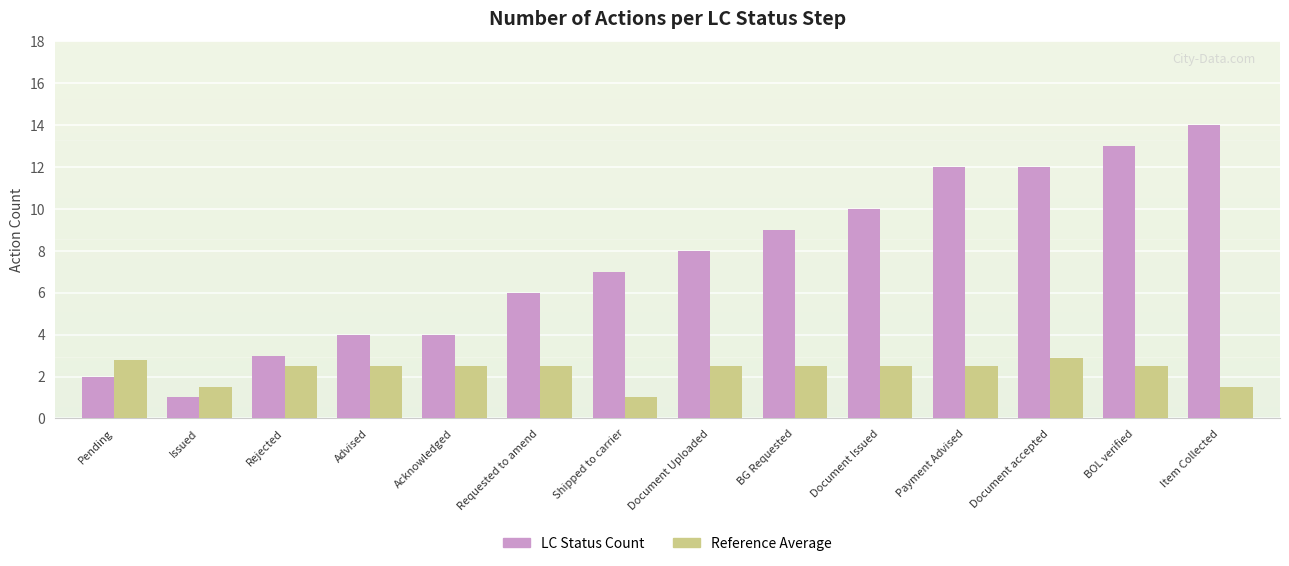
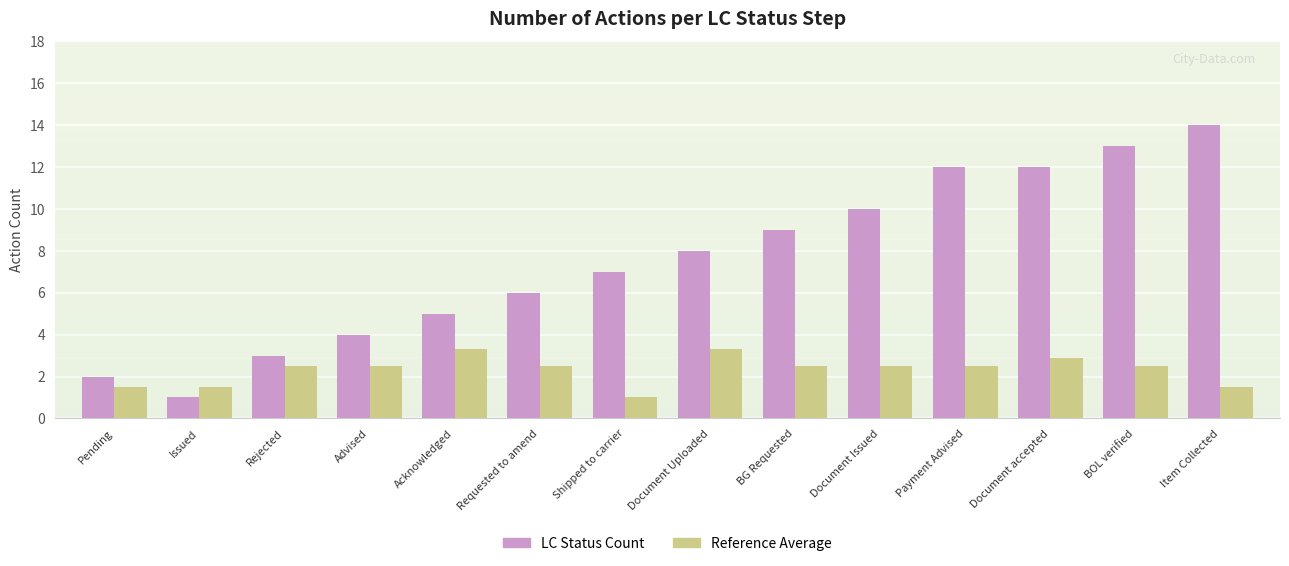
Reference Average, Pending: 2.8 -> 1.5
LC Status Count, Acknowledged: 4 -> 5
Reference Average, Acknowledged: 2.5 -> 3.3
Reference Average, Document Uploaded: 2.5 -> 3.3
